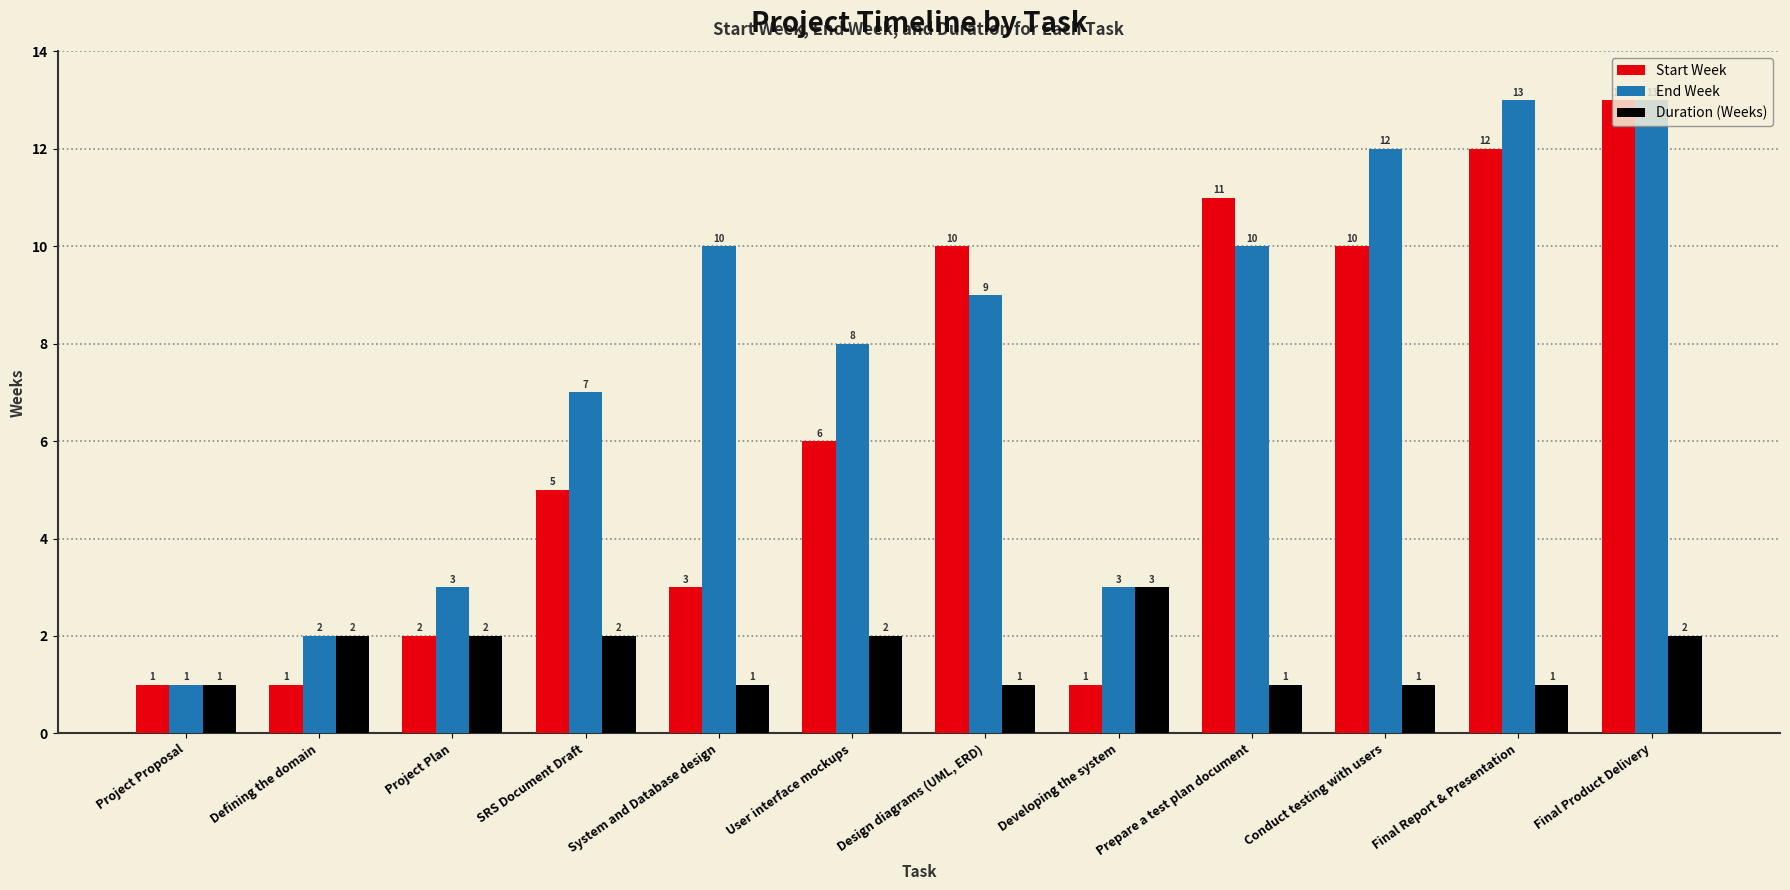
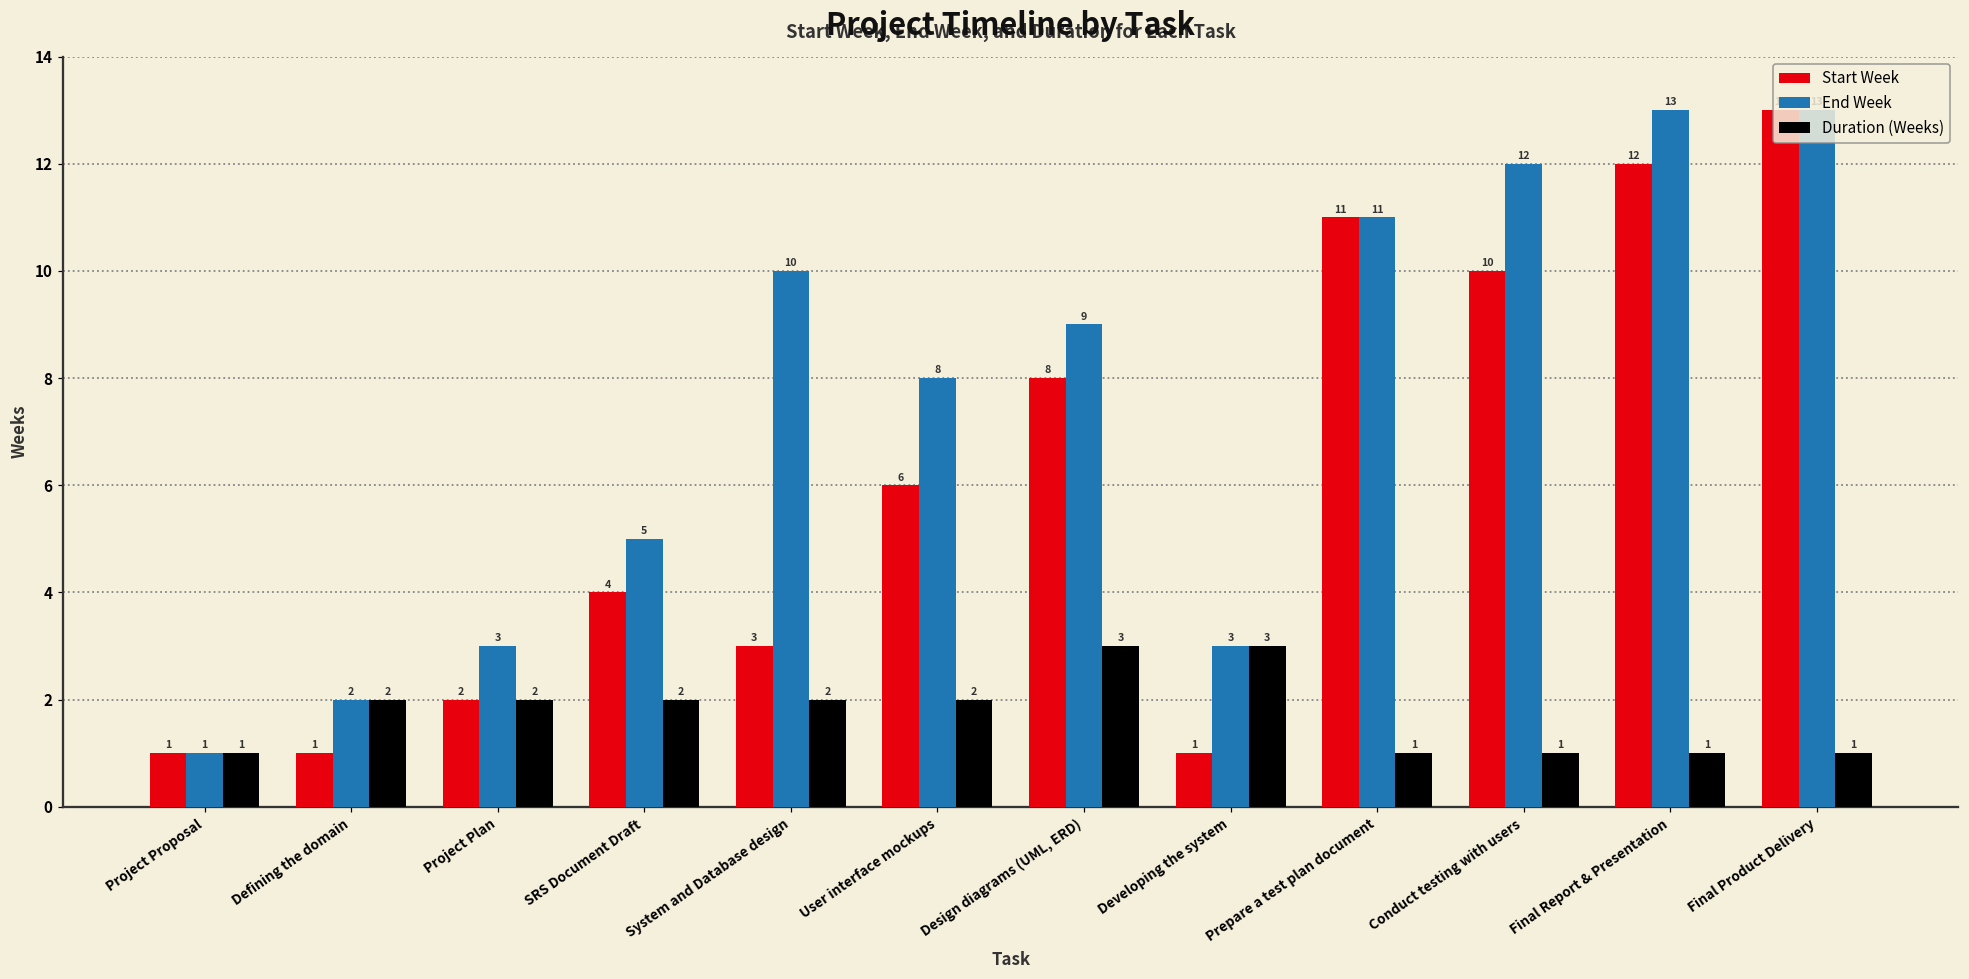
Start Week, SRS Document Draft: 5 -> 4
End Week, SRS Document Draft: 7 -> 5
Duration (Weeks), System and Database design: 1 -> 2
Start Week, Design diagrams (UML, ERD): 10 -> 8
Duration (Weeks), Design diagrams (UML, ERD): 1 -> 3
End Week, Prepare a test plan document: 10 -> 11
Duration (Weeks), Final Product Delivery: 2 -> 1
